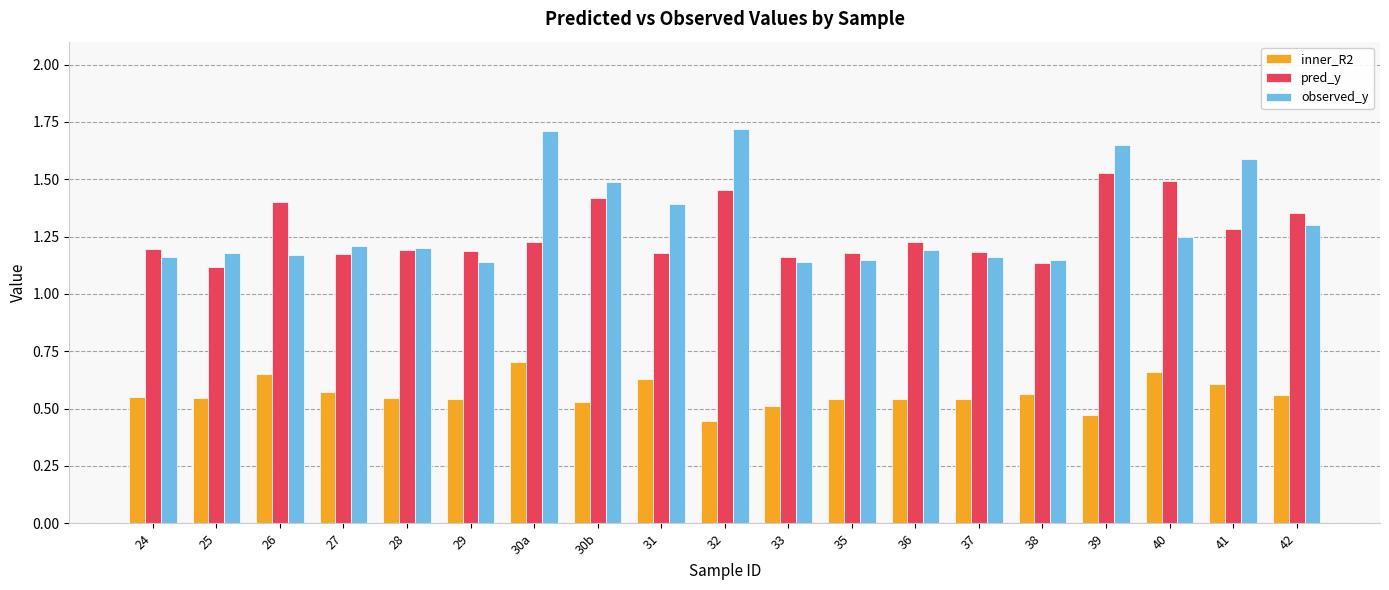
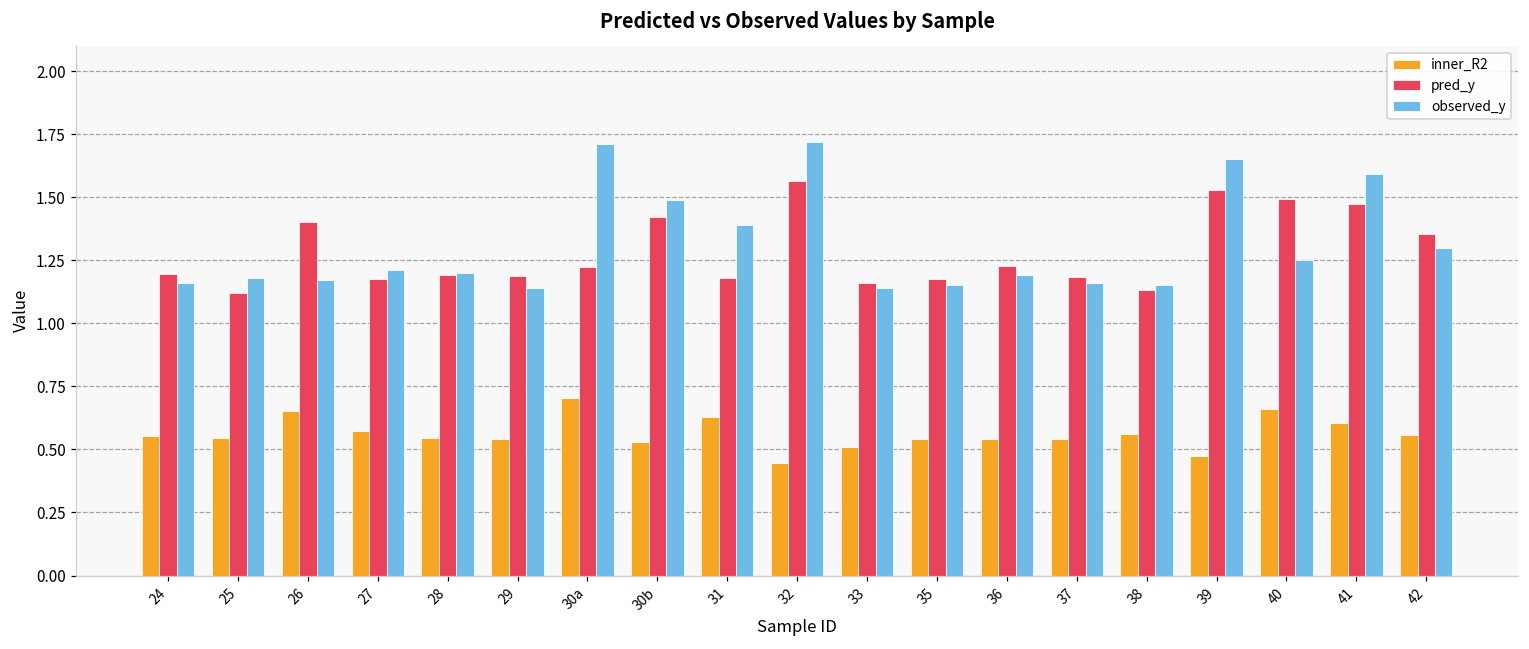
pred_y, 32: 1.45 -> 1.57
pred_y, 41: 1.28 -> 1.47
